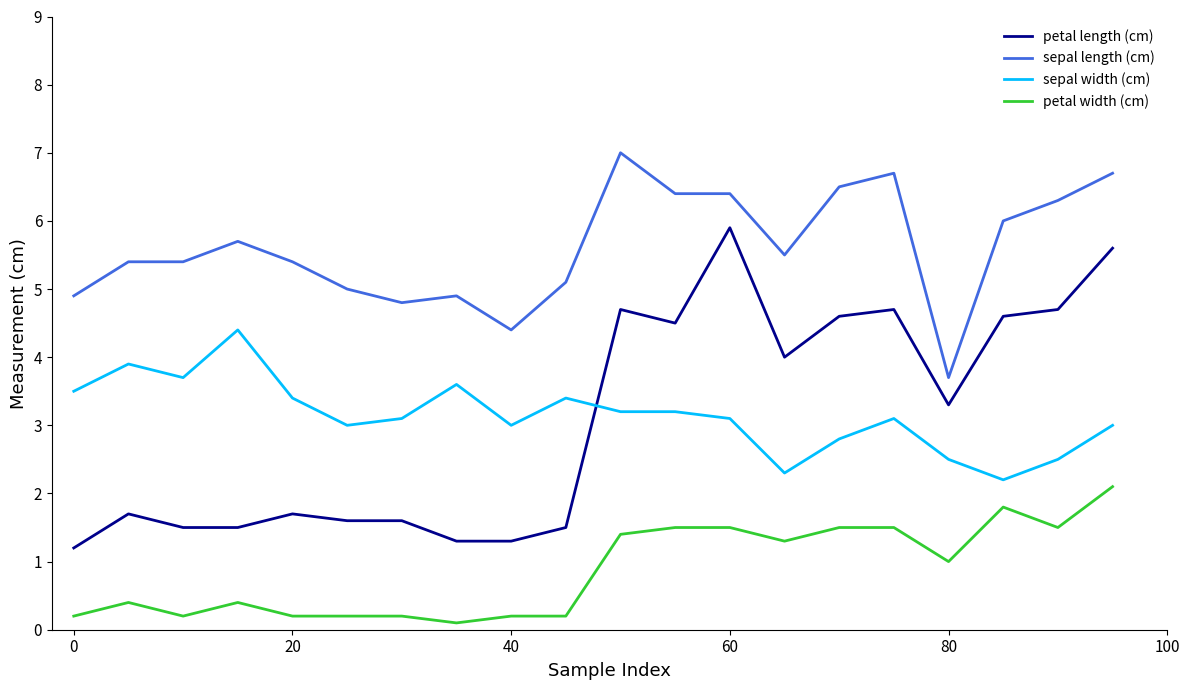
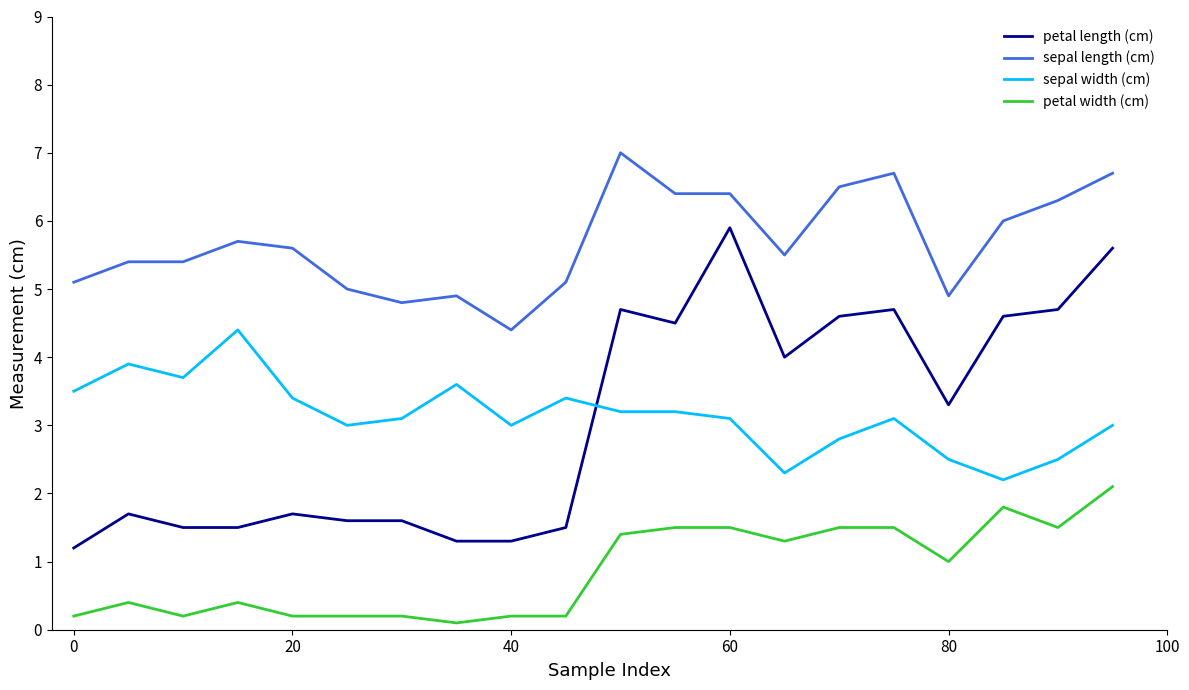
sepal length (cm), 0: 4.9 -> 5.1
sepal length (cm), 20: 5.4 -> 5.6
sepal length (cm), 80: 3.7 -> 4.9
